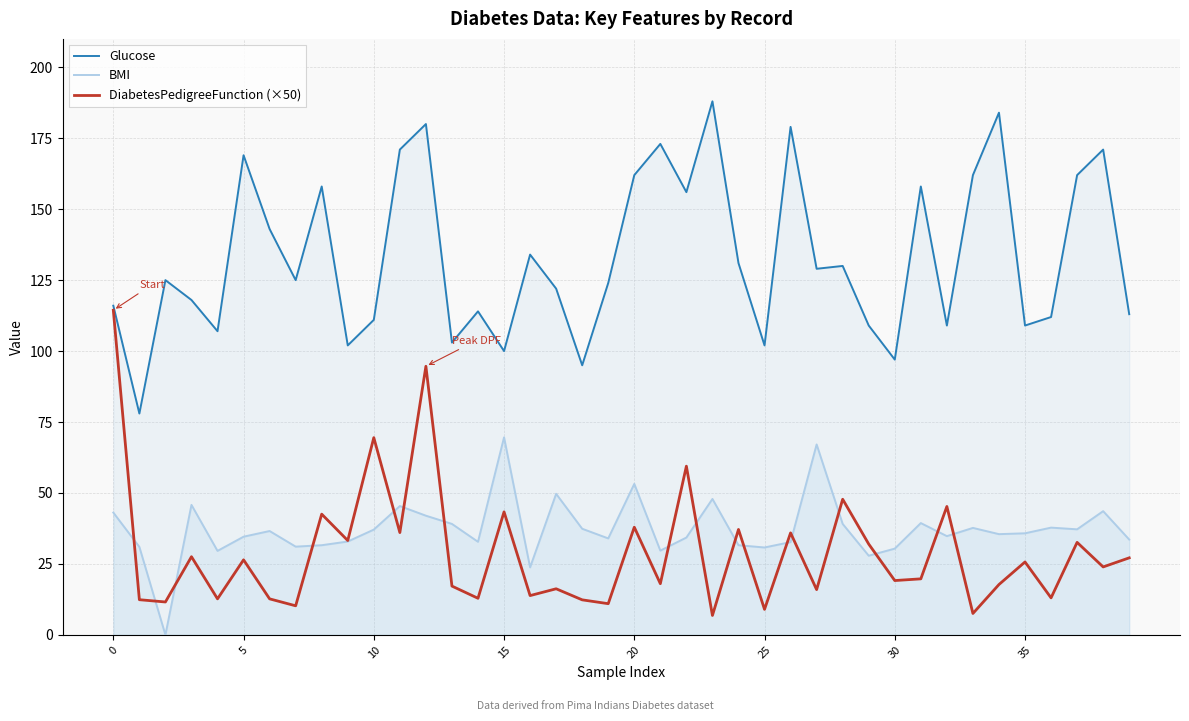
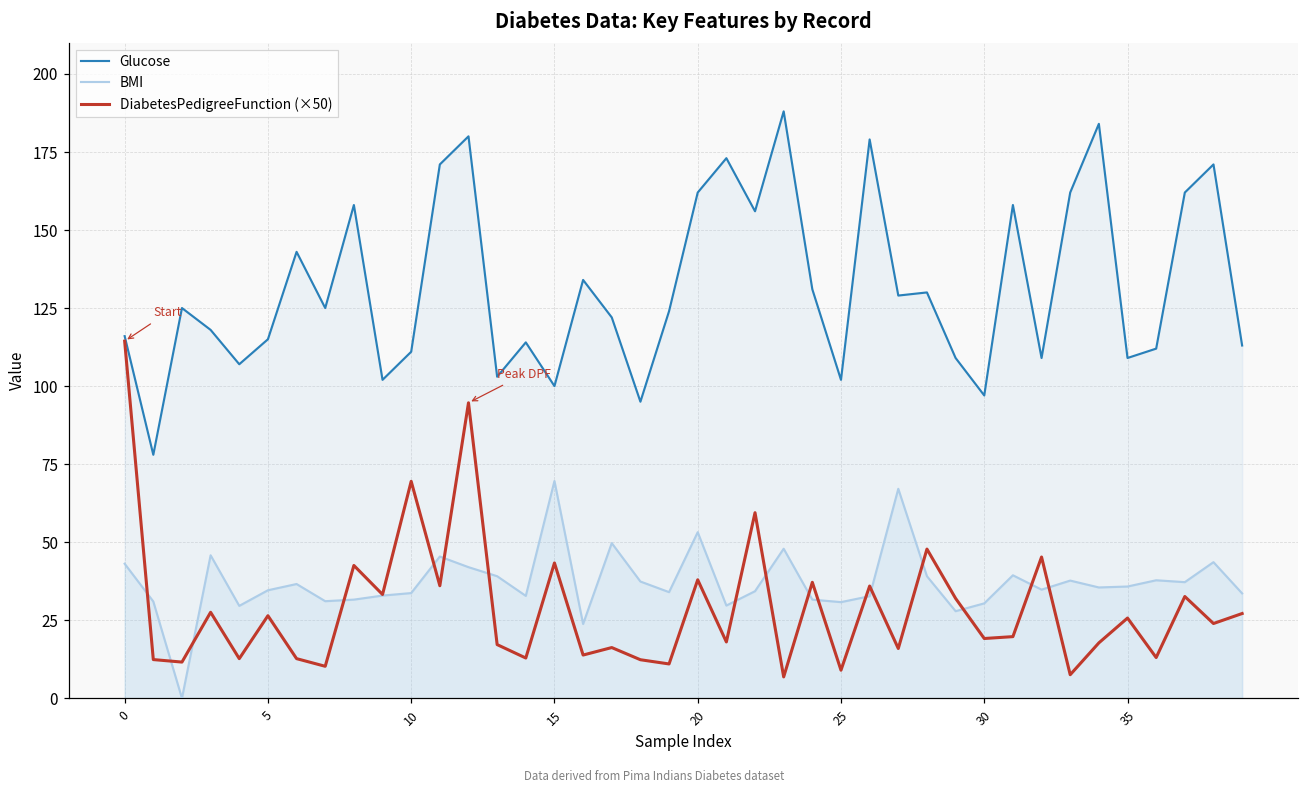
Glucose, 5: 169 -> 115
BMI, 10: 37 -> 34
